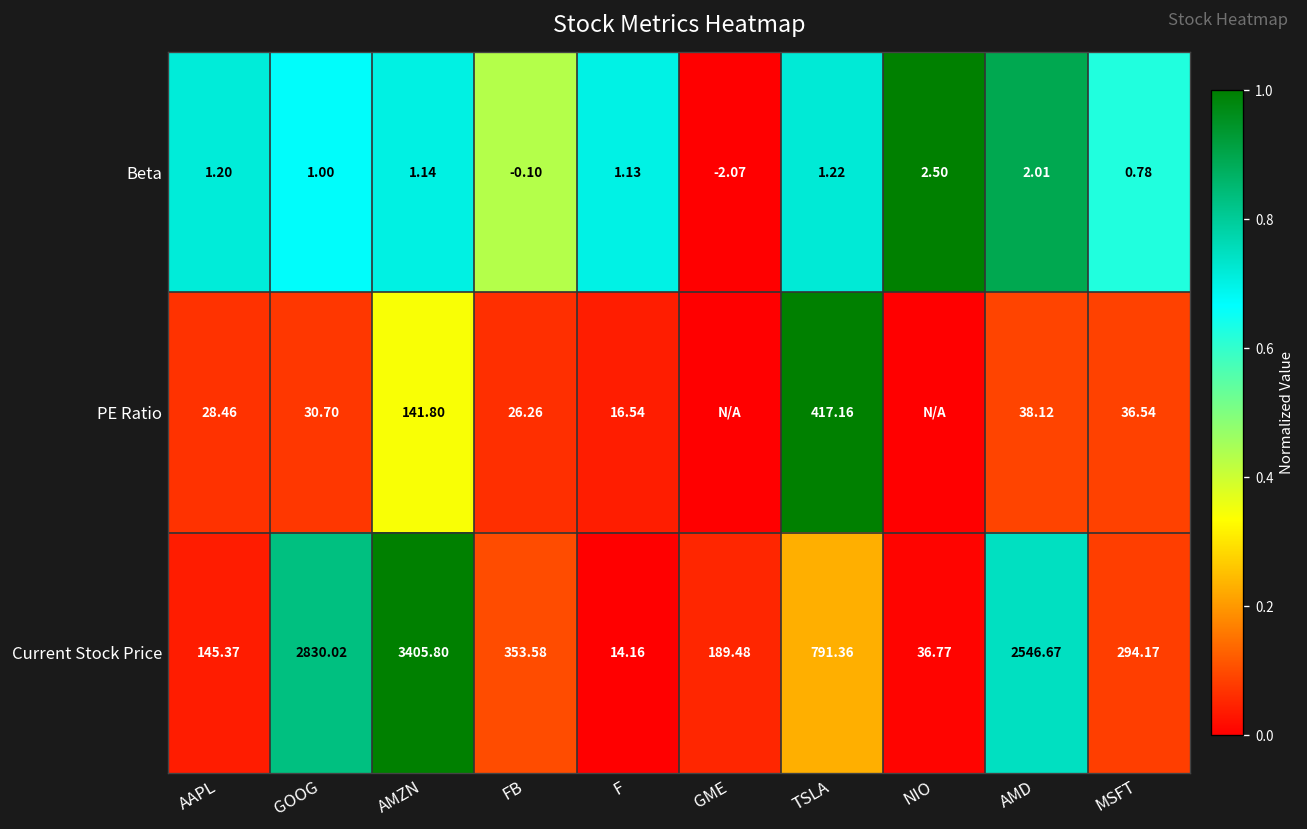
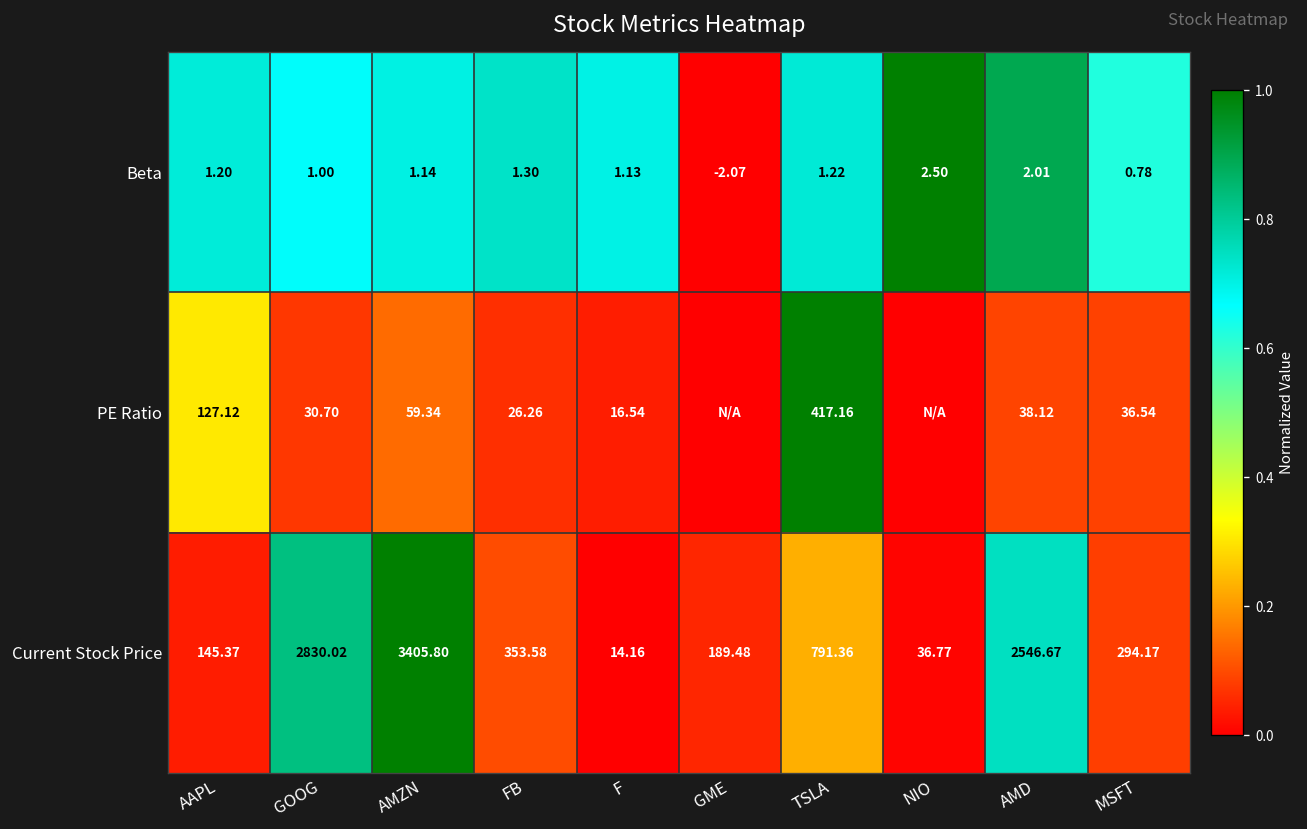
Beta, FB: -0.10 -> 1.30
PE Ratio, AAPL: 28.46 -> 127.12
PE Ratio, AMZN: 141.80 -> 59.34
